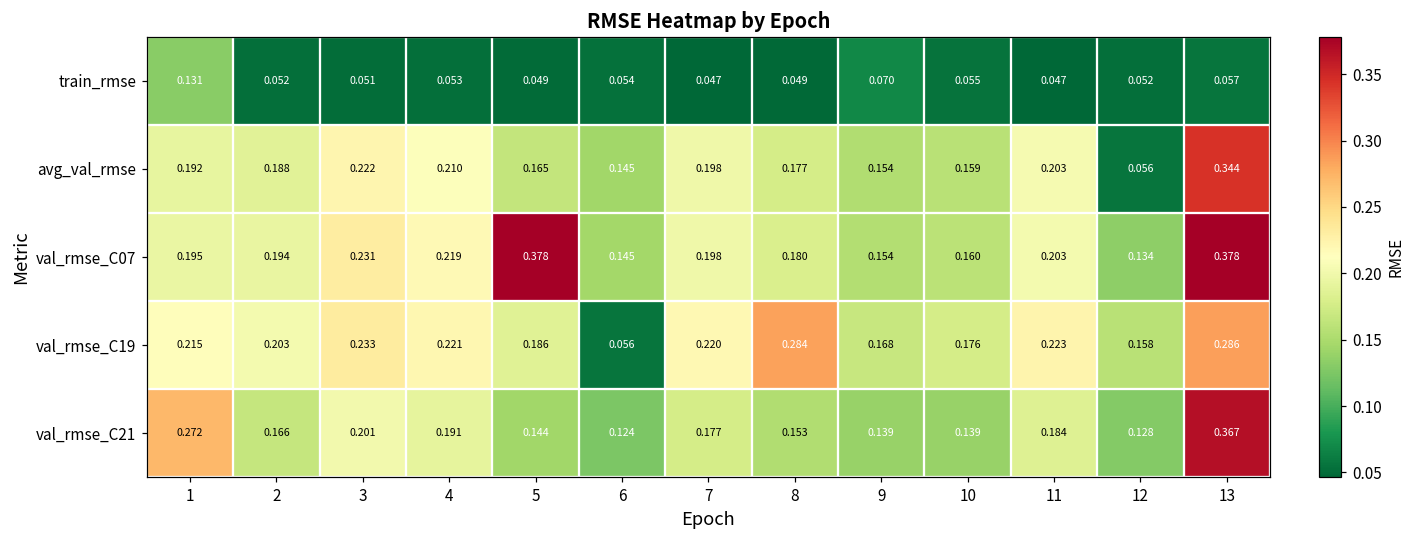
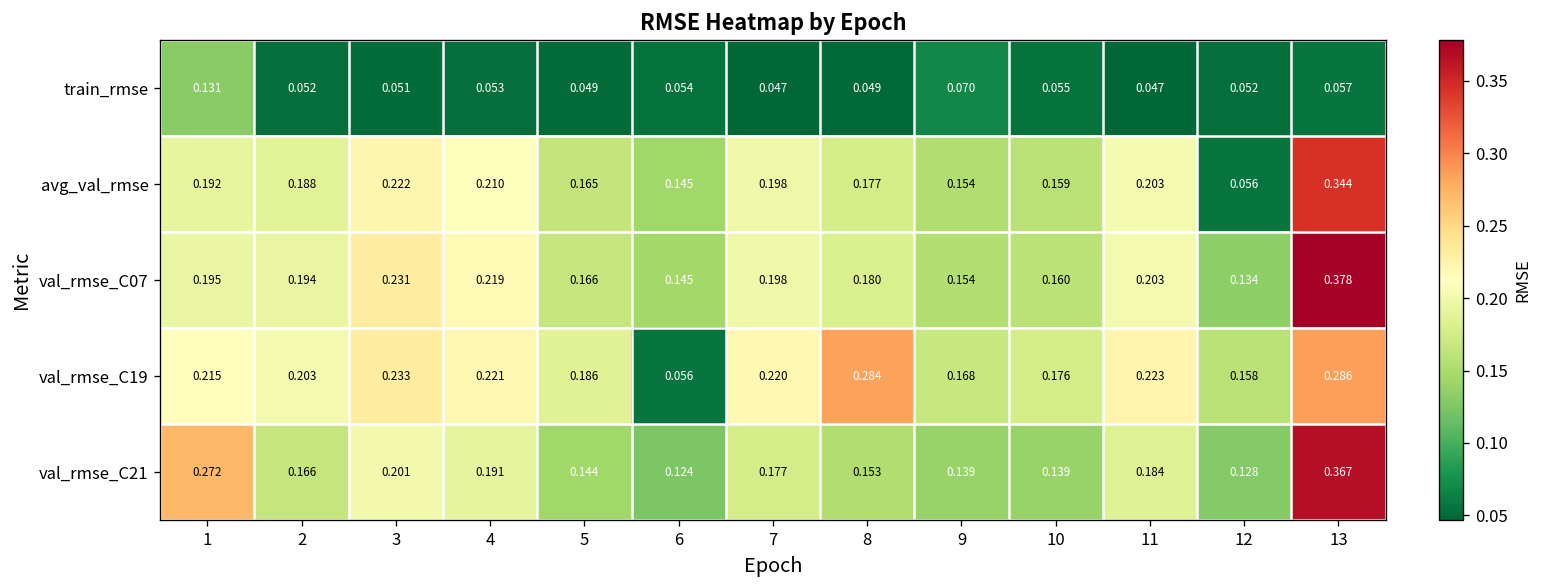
val_rmse_C07, 5: 0.378 -> 0.166
